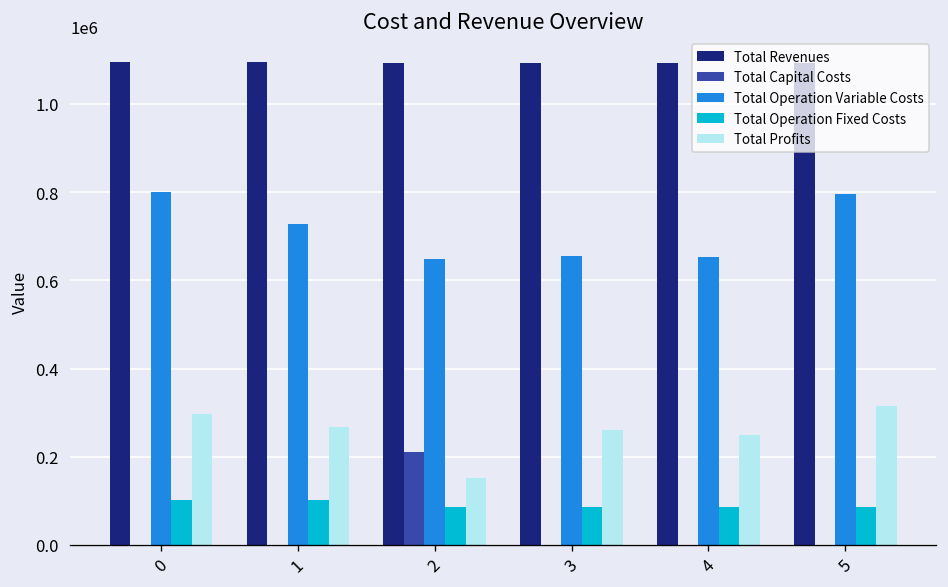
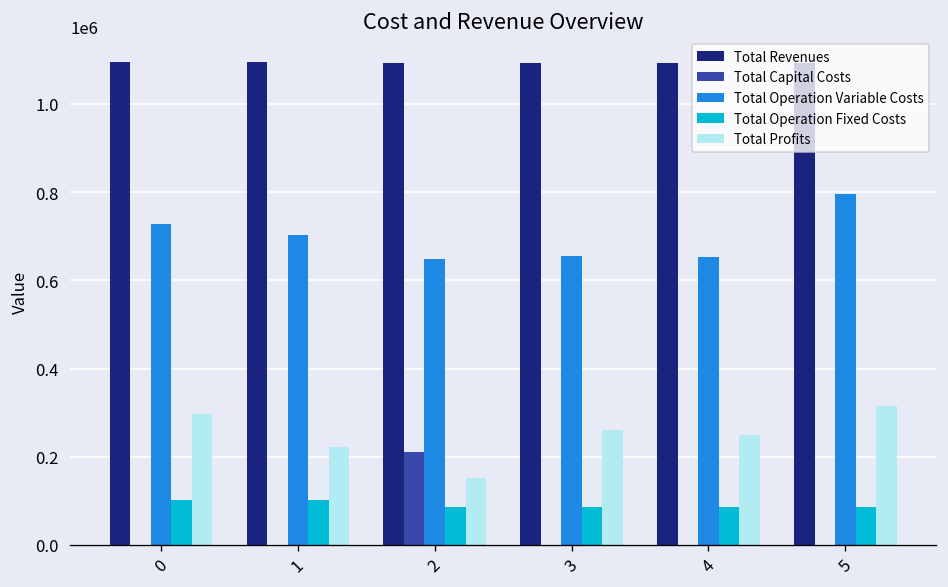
Total Operation Variable Costs, 0: 800000 -> 730000
Total Operation Variable Costs, 1: 730000 -> 700000
Total Profits, 1: 270000 -> 220000
